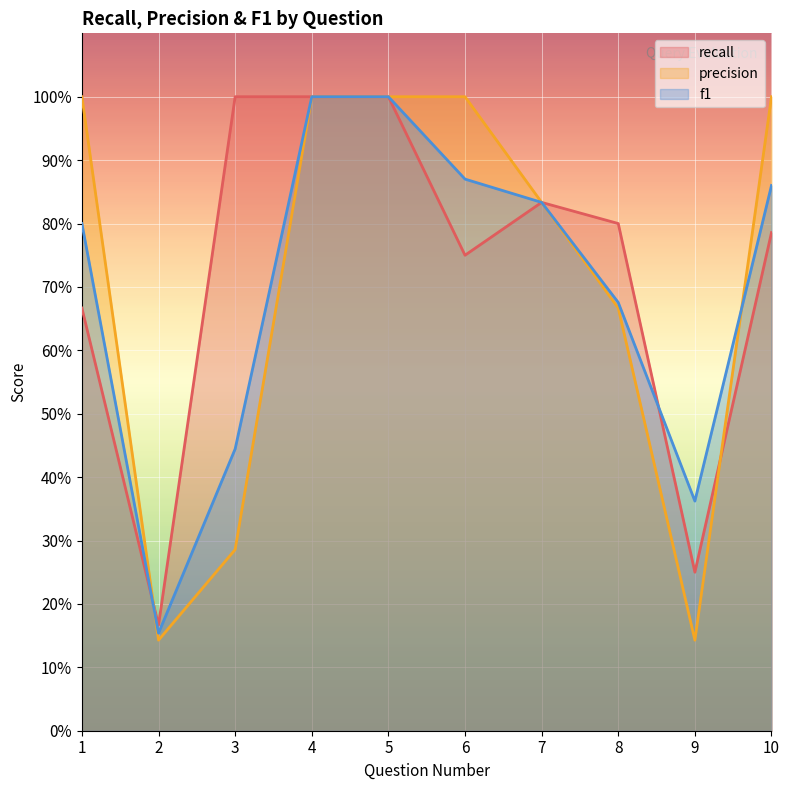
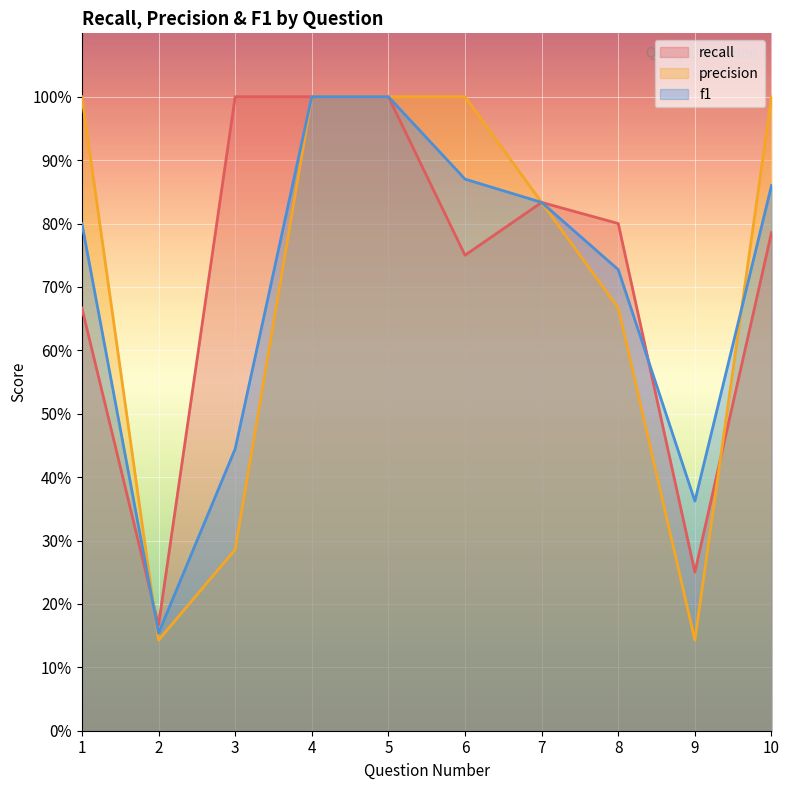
f1, 8: 68% -> 73%
